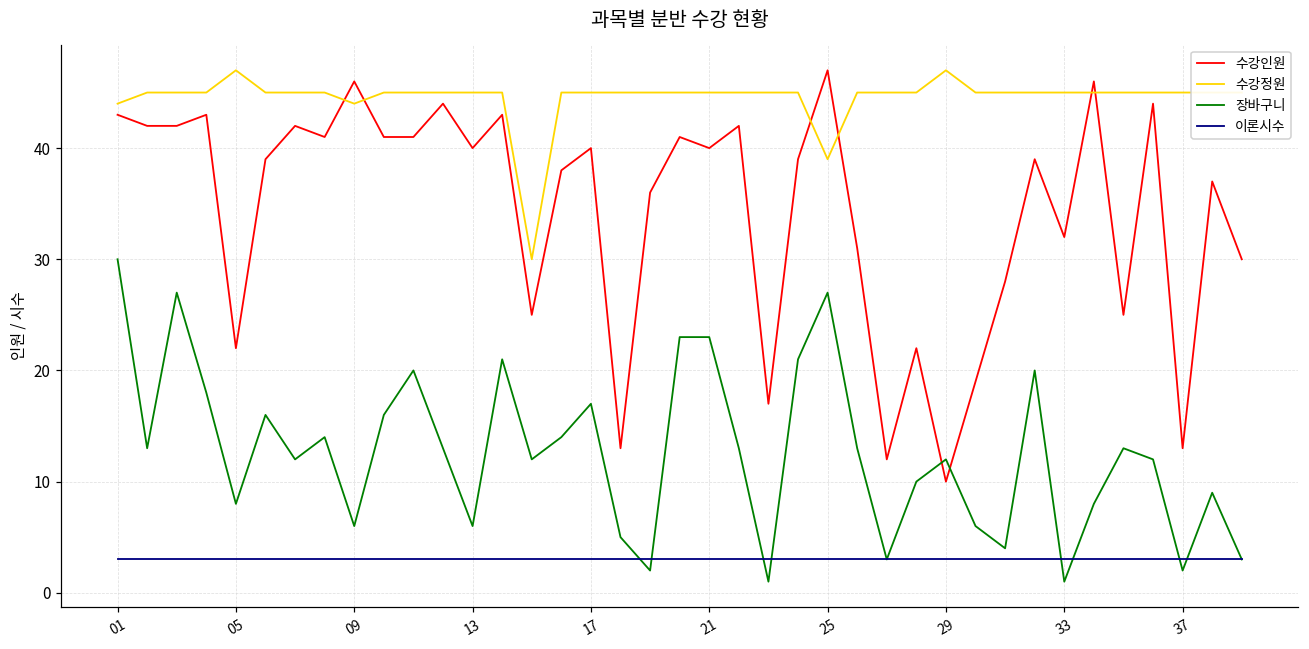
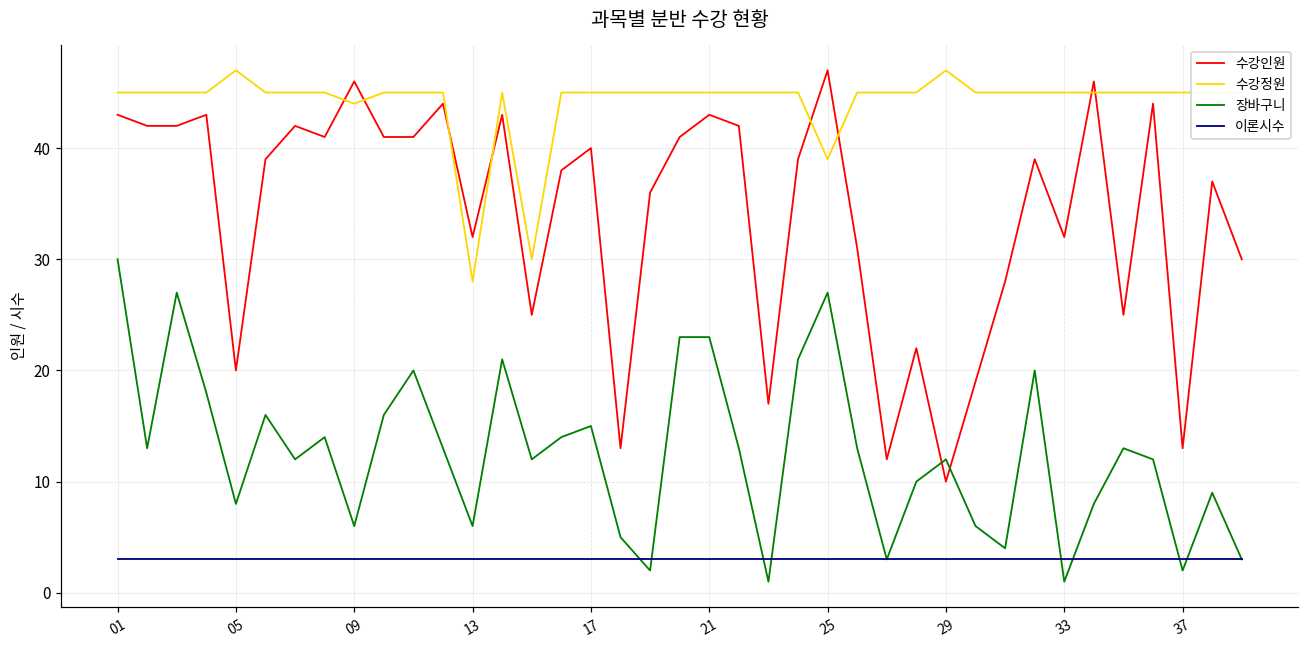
수강정원, 01: 44 -> 45
수강인원, 05: 22 -> 20
수강인원, 13: 40 -> 32
수강정원, 13: 45 -> 28
장바구니, 17: 17 -> 15
수강인원, 21: 40 -> 43
